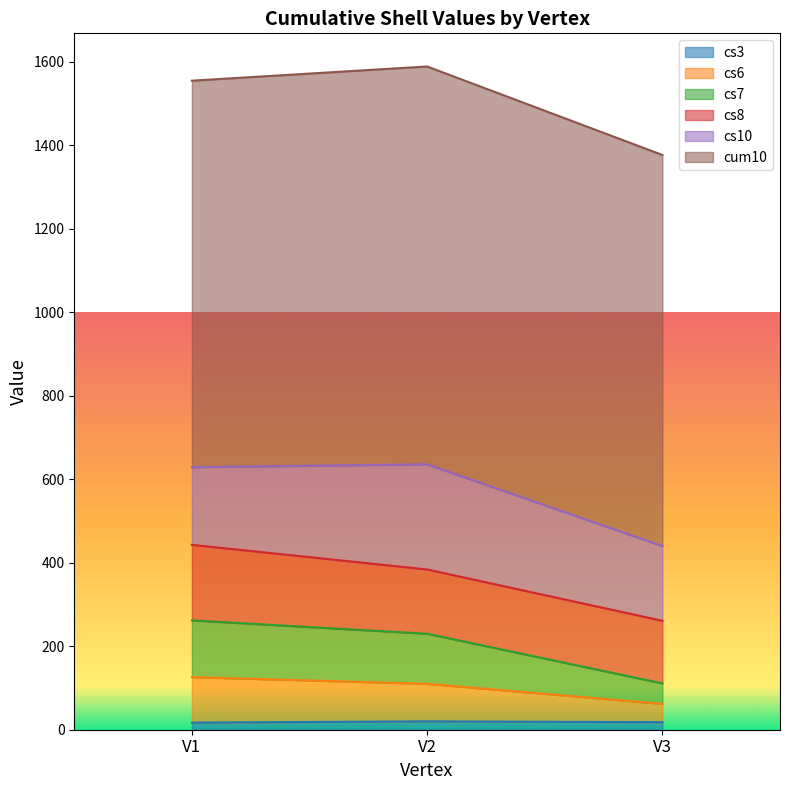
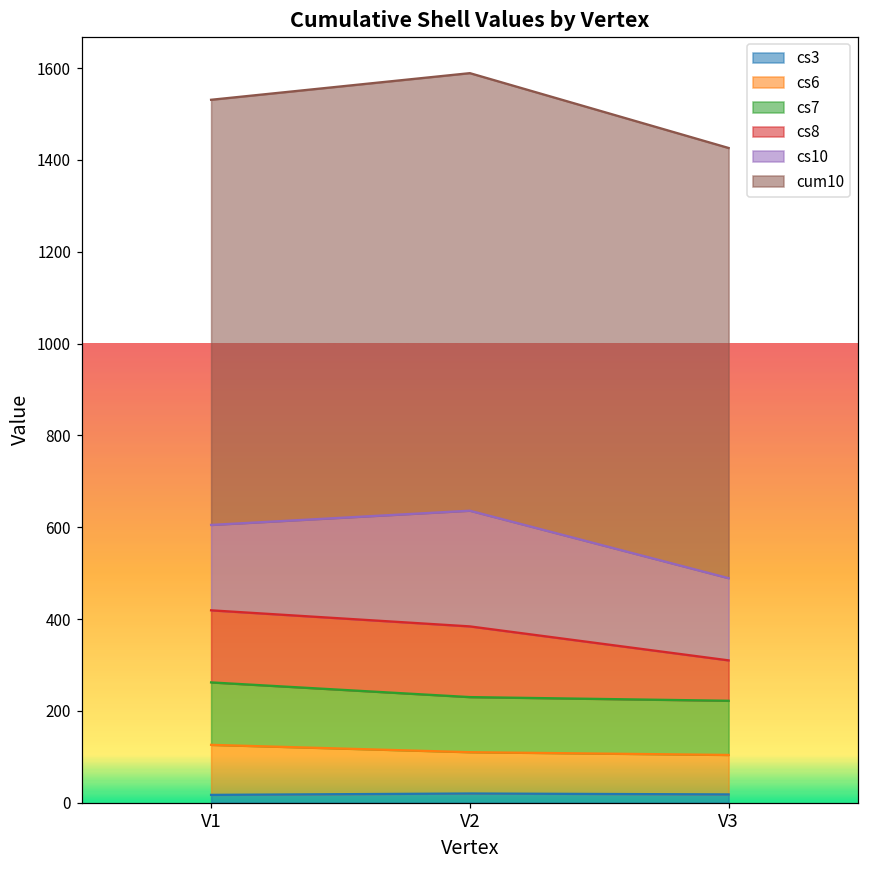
cs8, V1: 180 -> 160
cs6, V3: 40 -> 90
cs7, V3: 50 -> 120
cs8, V3: 150 -> 90
